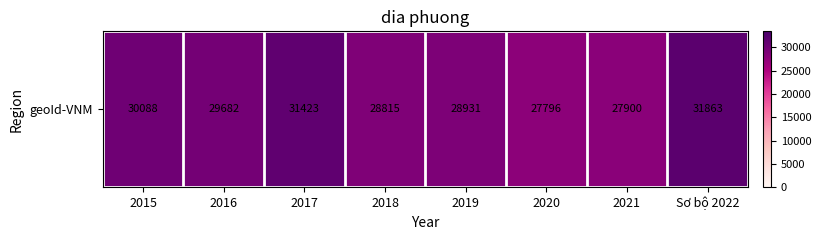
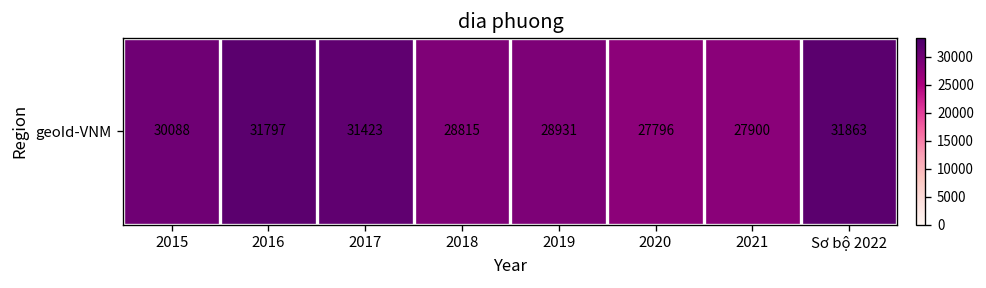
geoId-VNM, 2016: 29682 -> 31797
